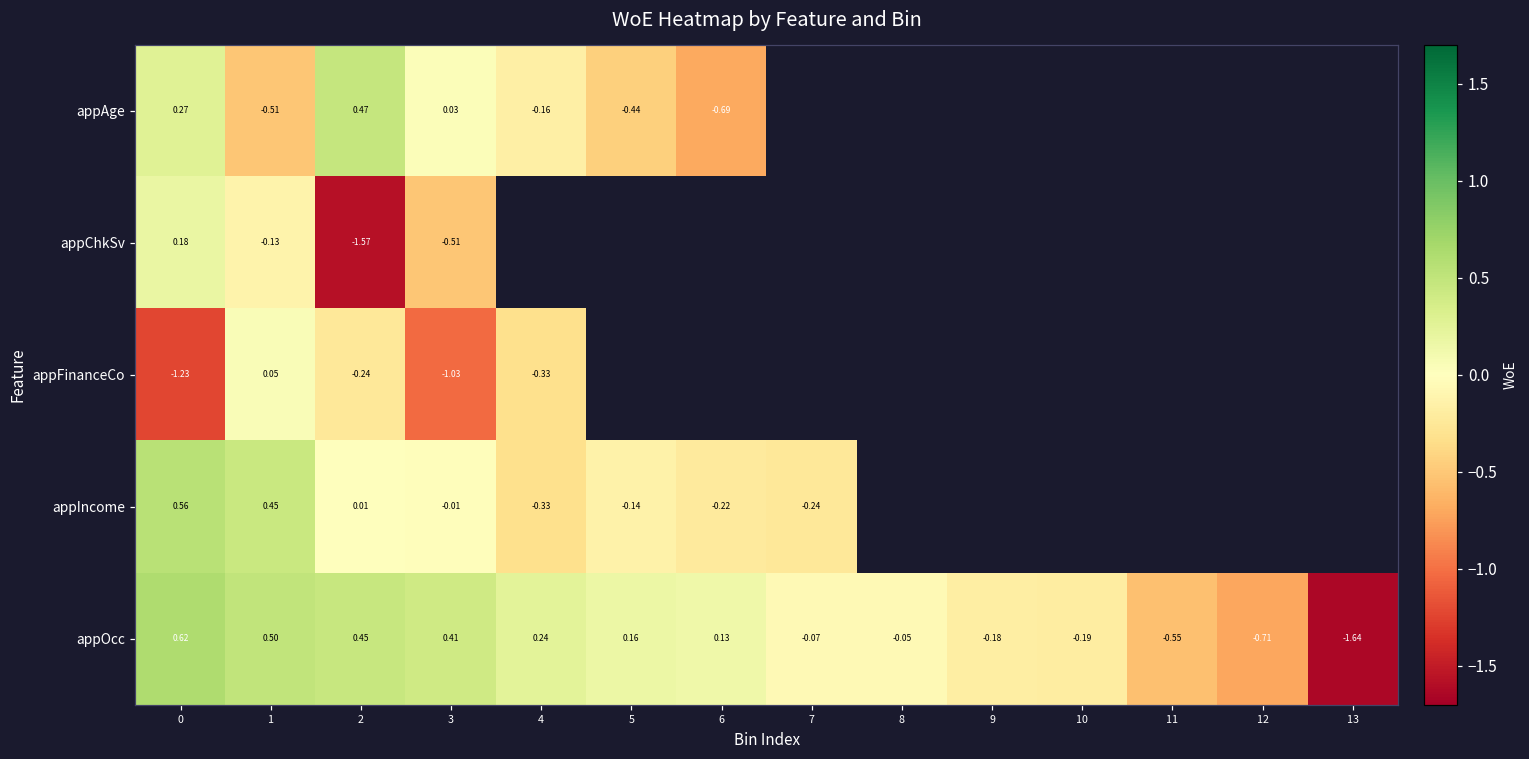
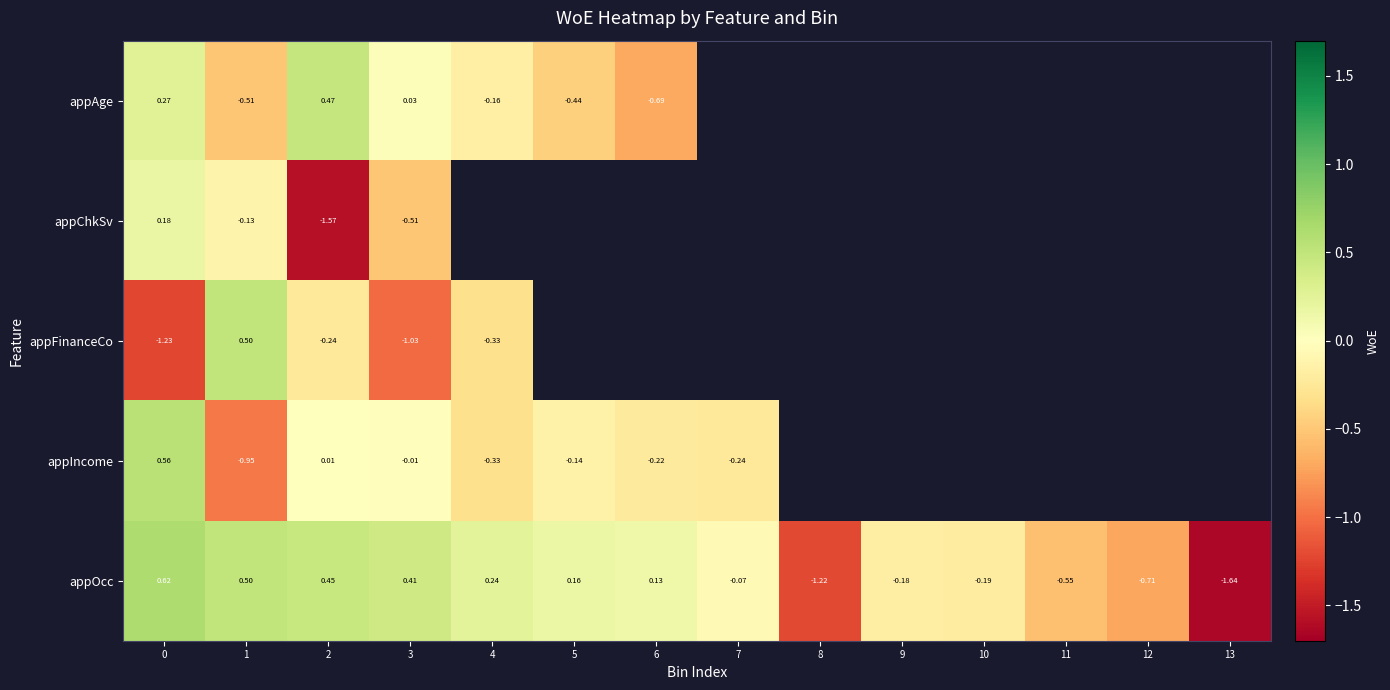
appFinanceCo, 1: 0.05 -> 0.50
appIncome, 1: 0.45 -> -0.95
appOcc, 8: -0.05 -> -1.22
